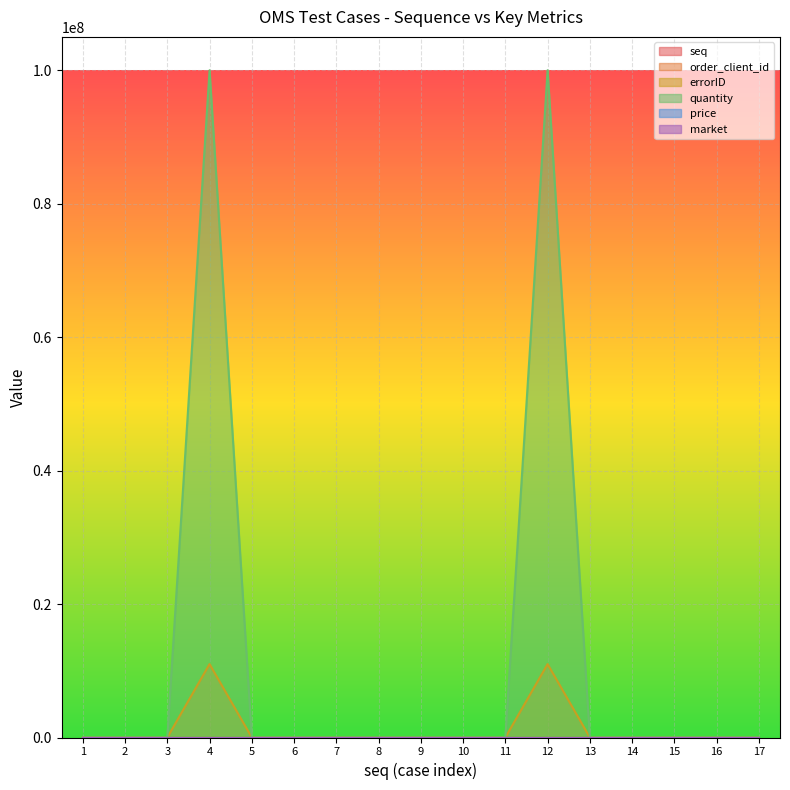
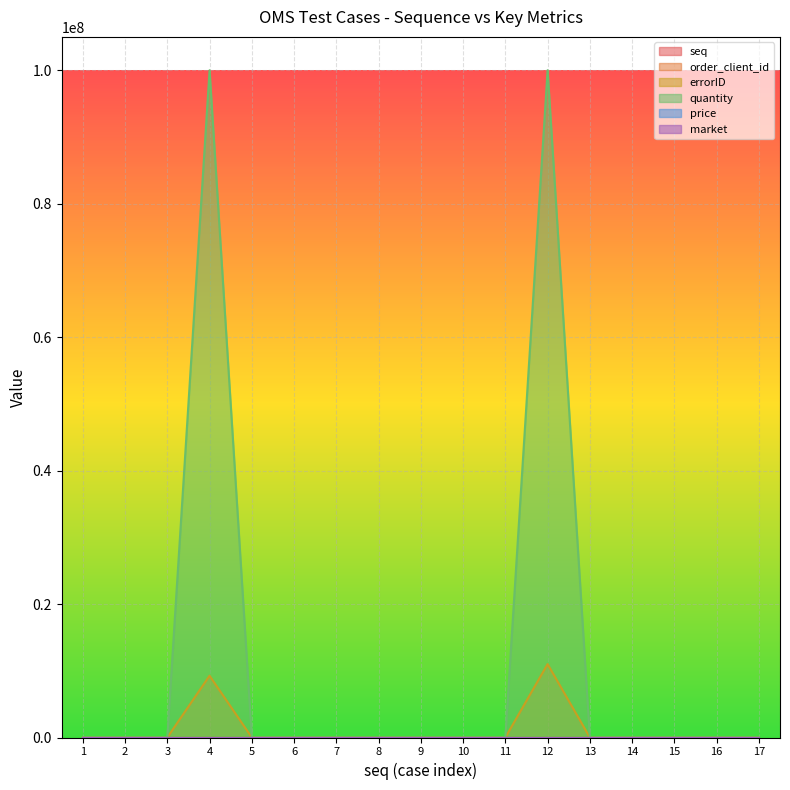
errorID, 4: 11000000 -> 9000000
